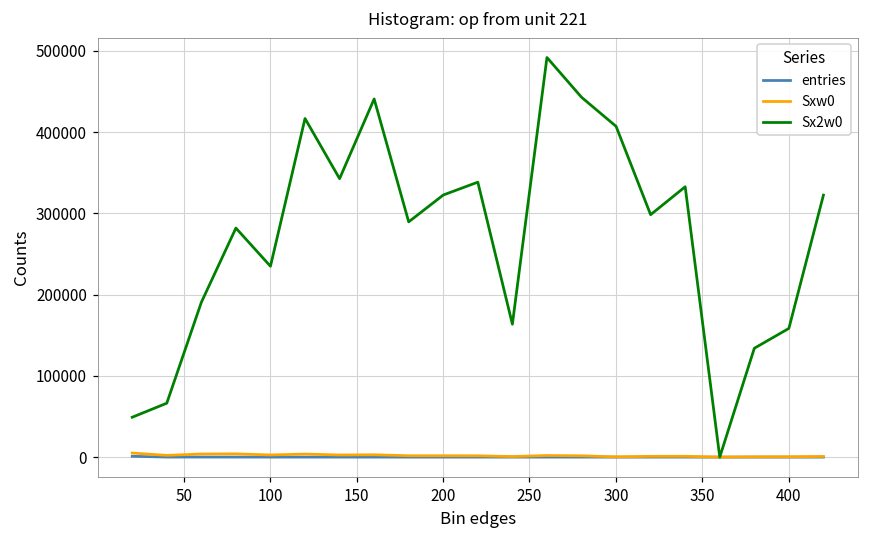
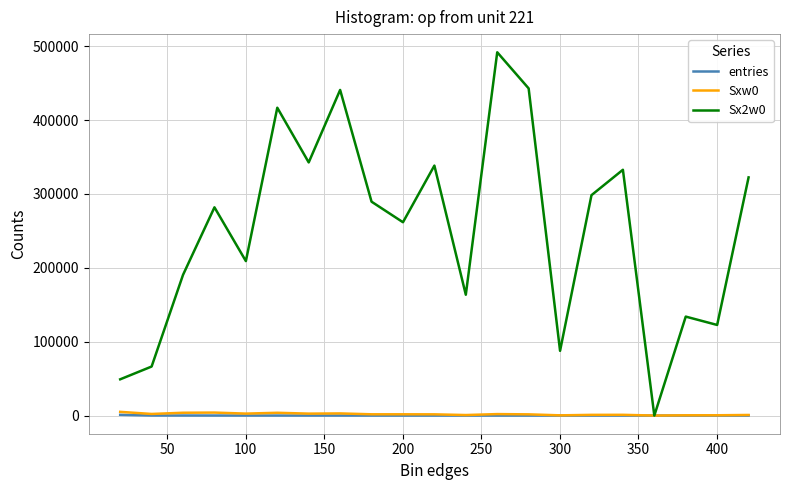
Sx2w0, 100: 230000 -> 210000
Sx2w0, 200: 320000 -> 260000
Sx2w0, 300: 410000 -> 90000
Sx2w0, 400: 160000 -> 120000
